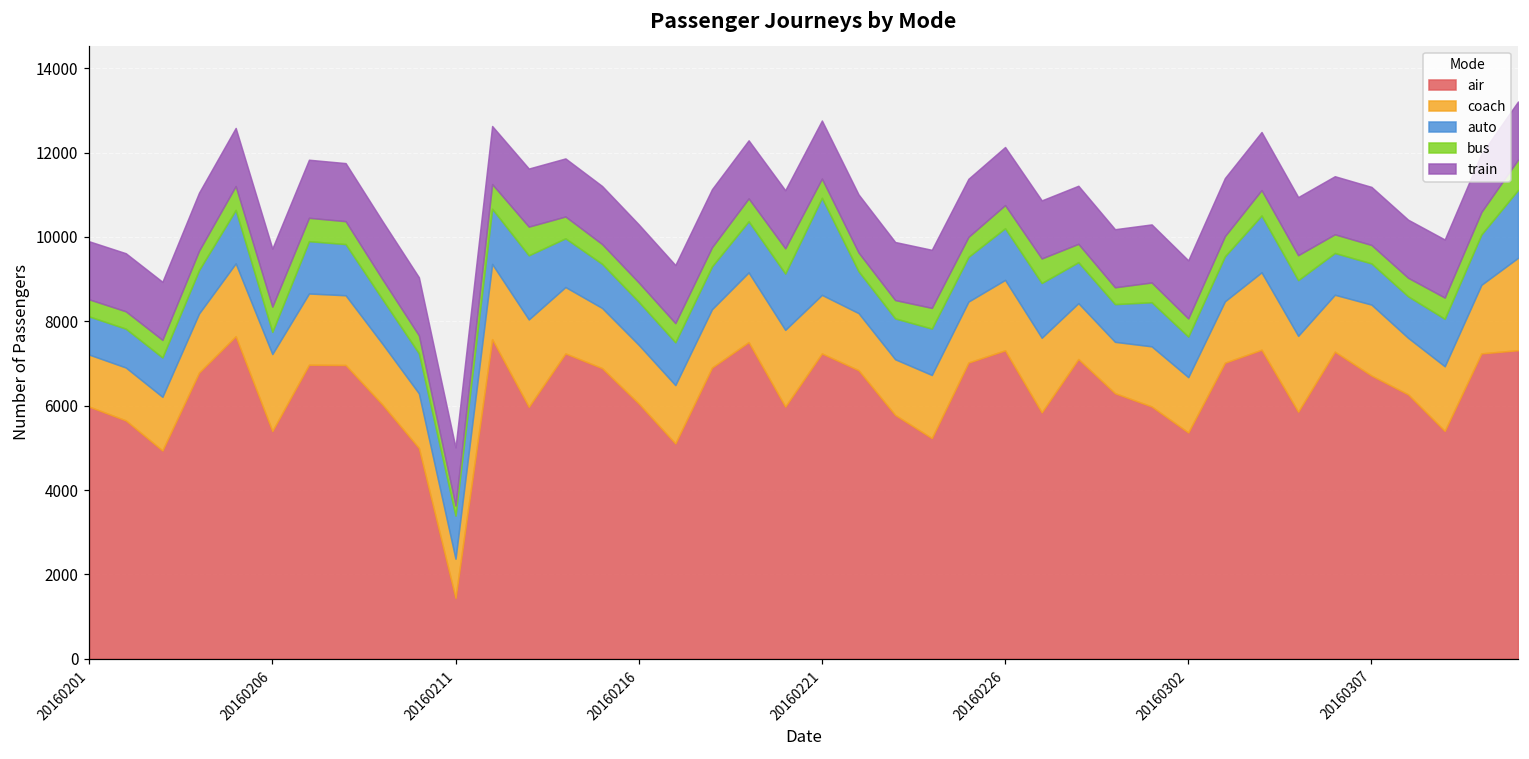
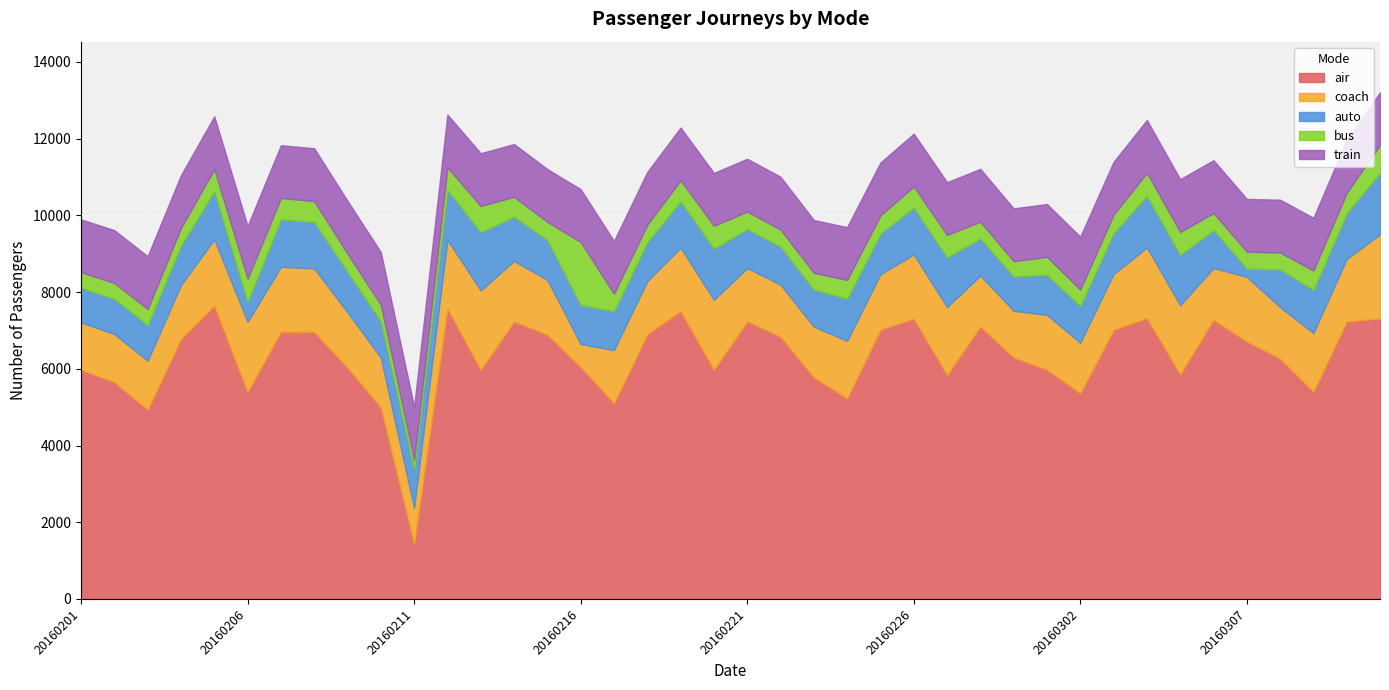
coach, 20160216: 1400 -> 600
bus, 20160216: 500 -> 1600
auto, 20160221: 2300 -> 1000
auto, 20160307: 1000 -> 200
